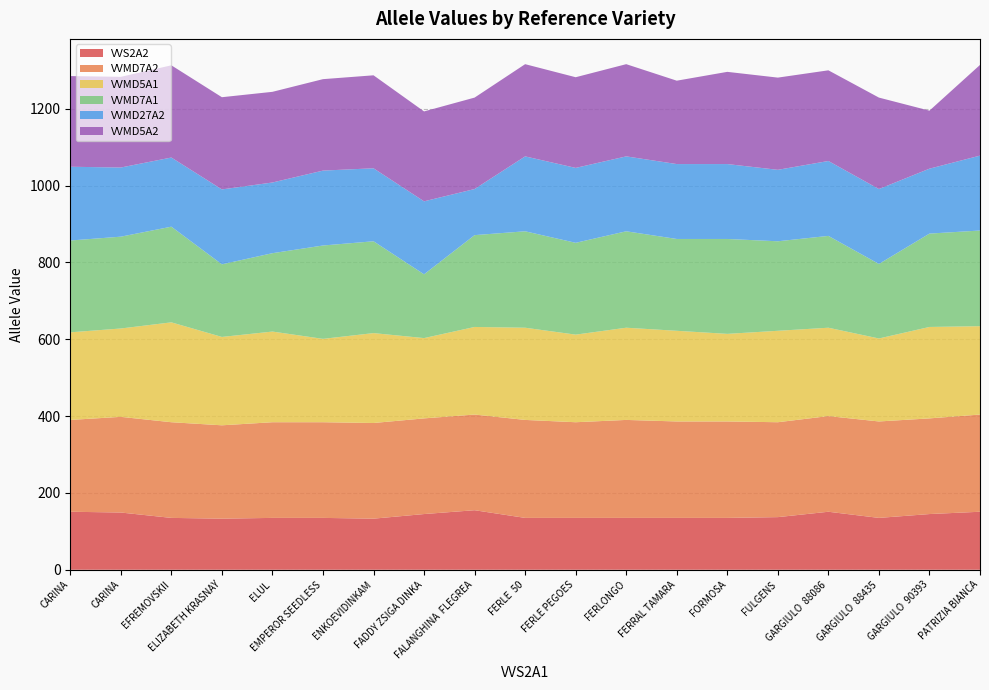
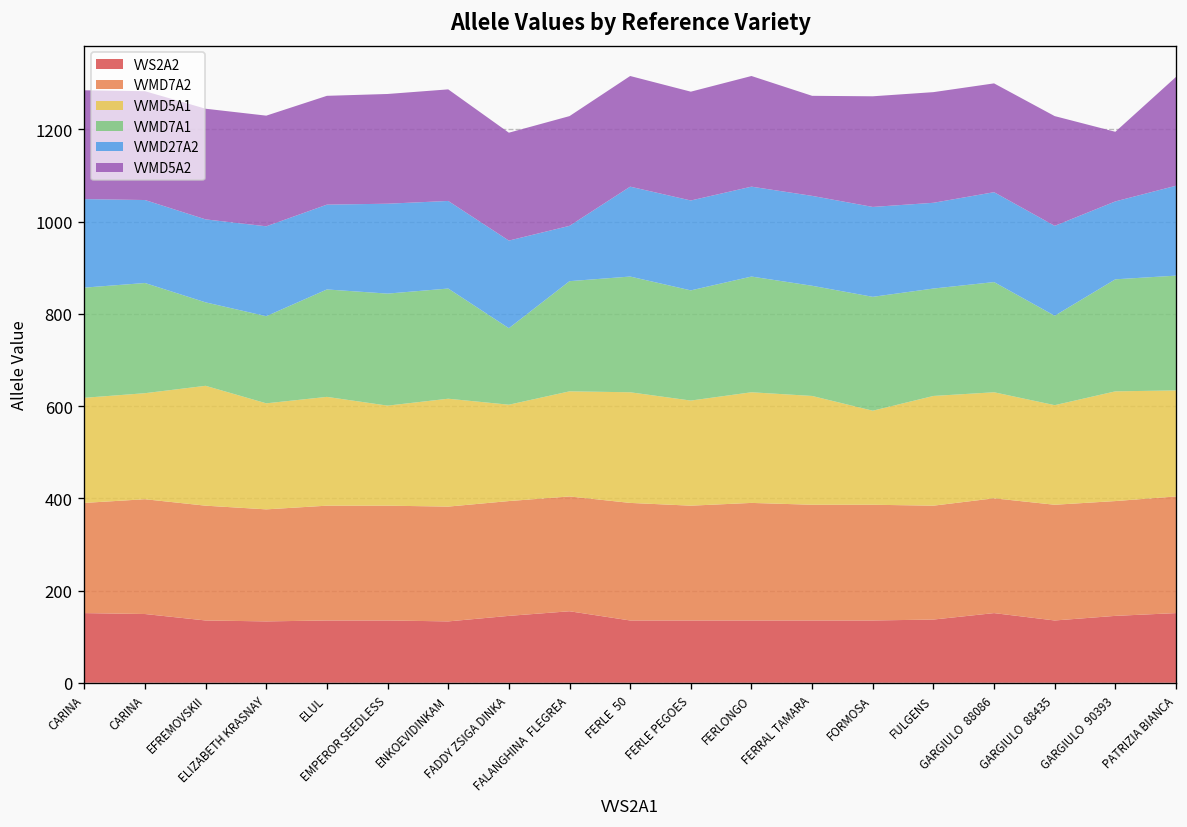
VVMD7A1, EFREMOVSKII: 250 -> 180
VVMD7A1, ELUL: 200 -> 230
VVMD5A1, FORMOSA: 230 -> 200
